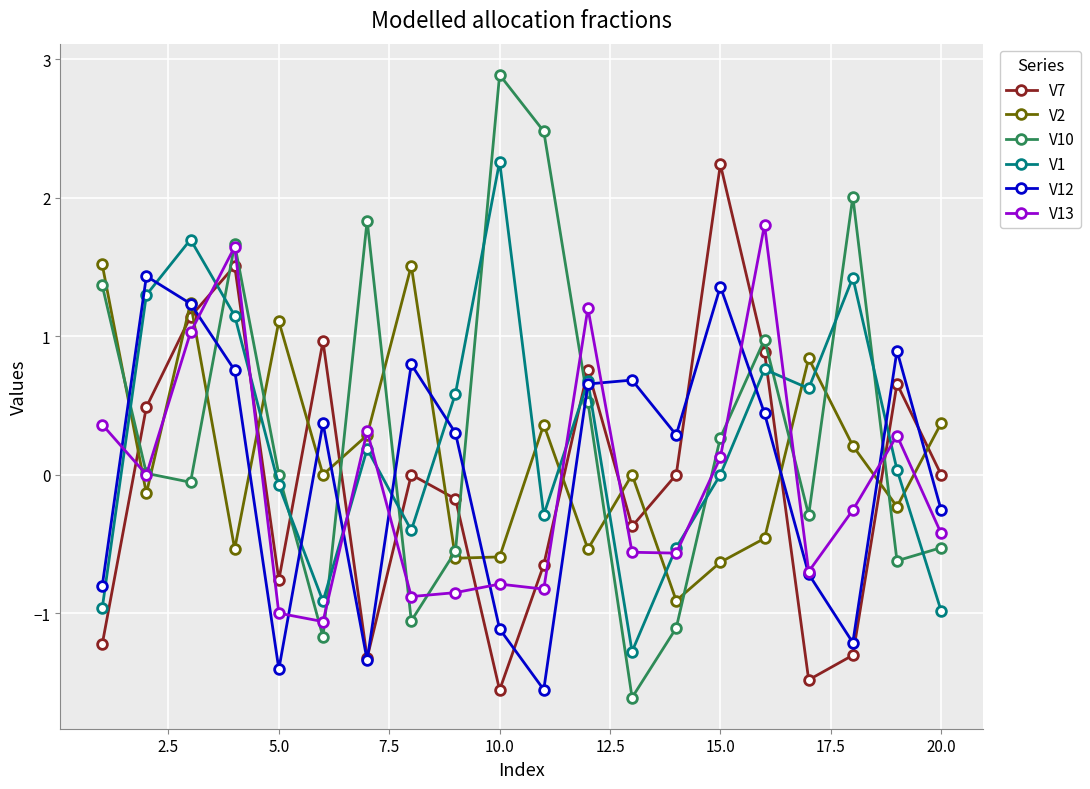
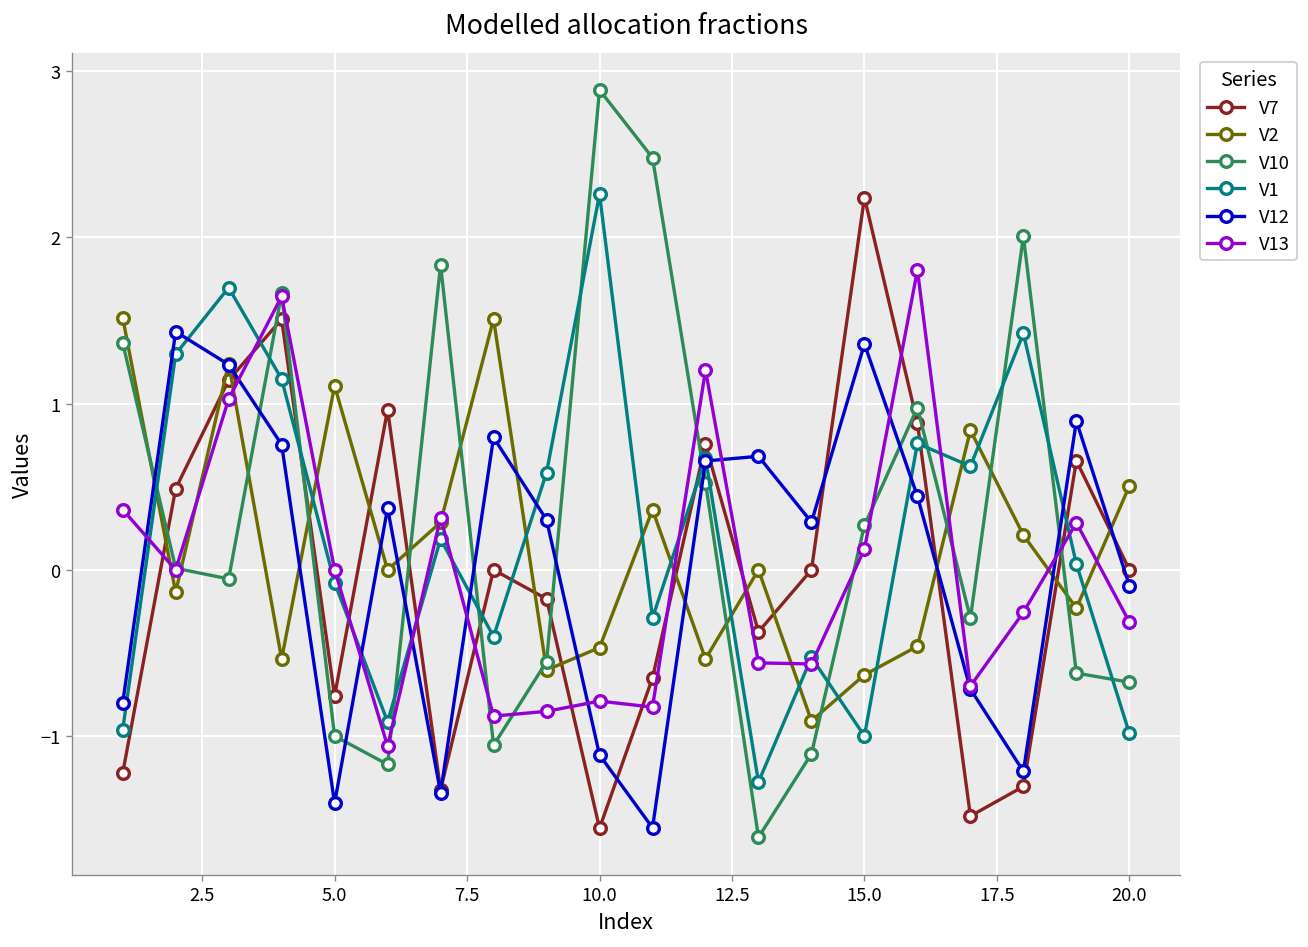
V10, 5.0: 0 -> -1
V13, 5.0: -1 -> 0
V2, 10.0: -0.59 -> -0.47
V1, 15.0: 0 -> -1
V2, 20.0: 0.37 -> 0.50
V10, 20.0: -0.53 -> -0.68
V12, 20.0: -0.26 -> -0.10
V13, 20.0: -0.42 -> -0.31
